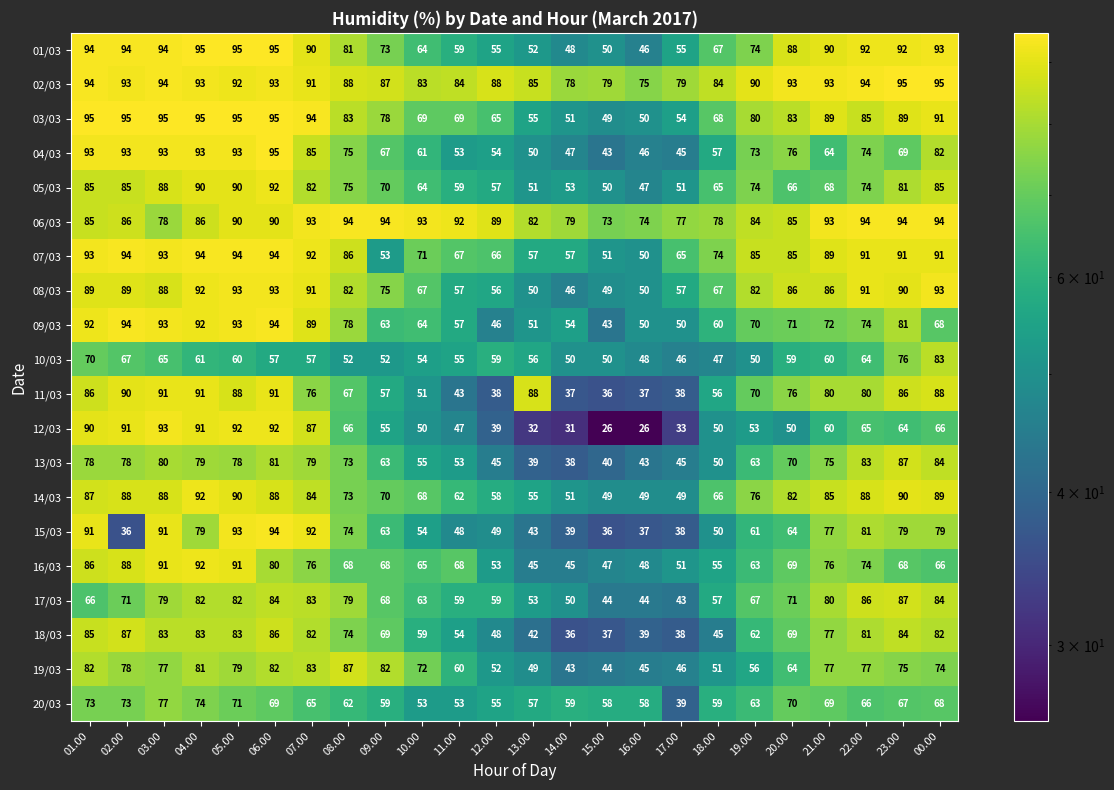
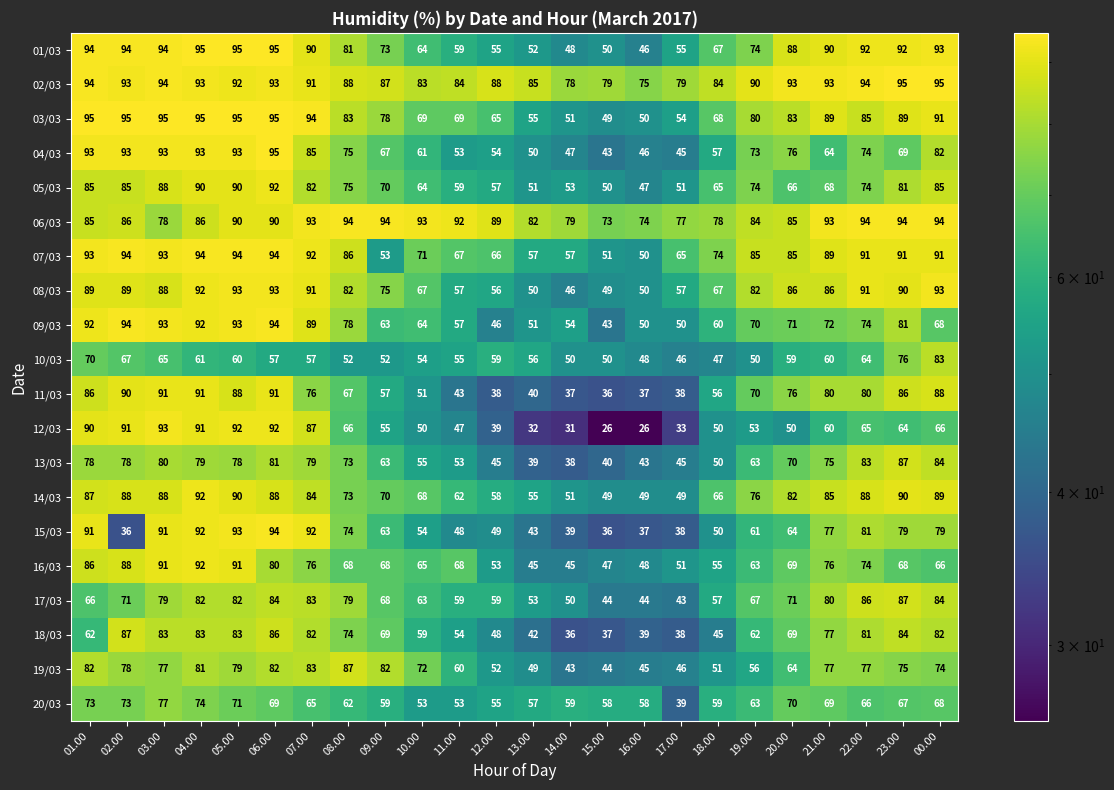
11/03, 13.00: 88 -> 40
15/03, 04.00: 79 -> 92
18/03, 01.00: 85 -> 62
